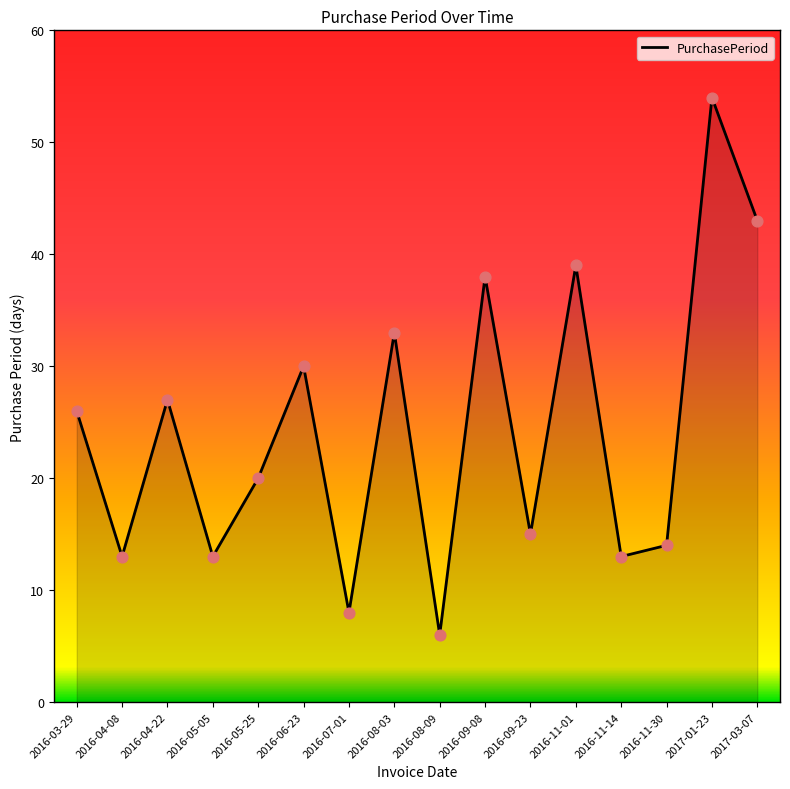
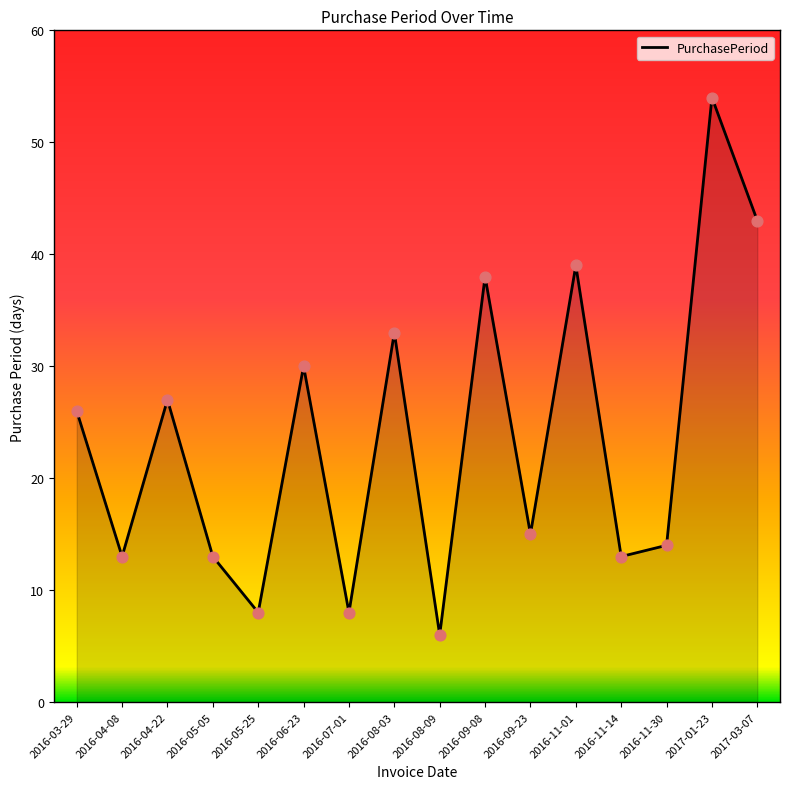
2016-05-25: 20 -> 8
